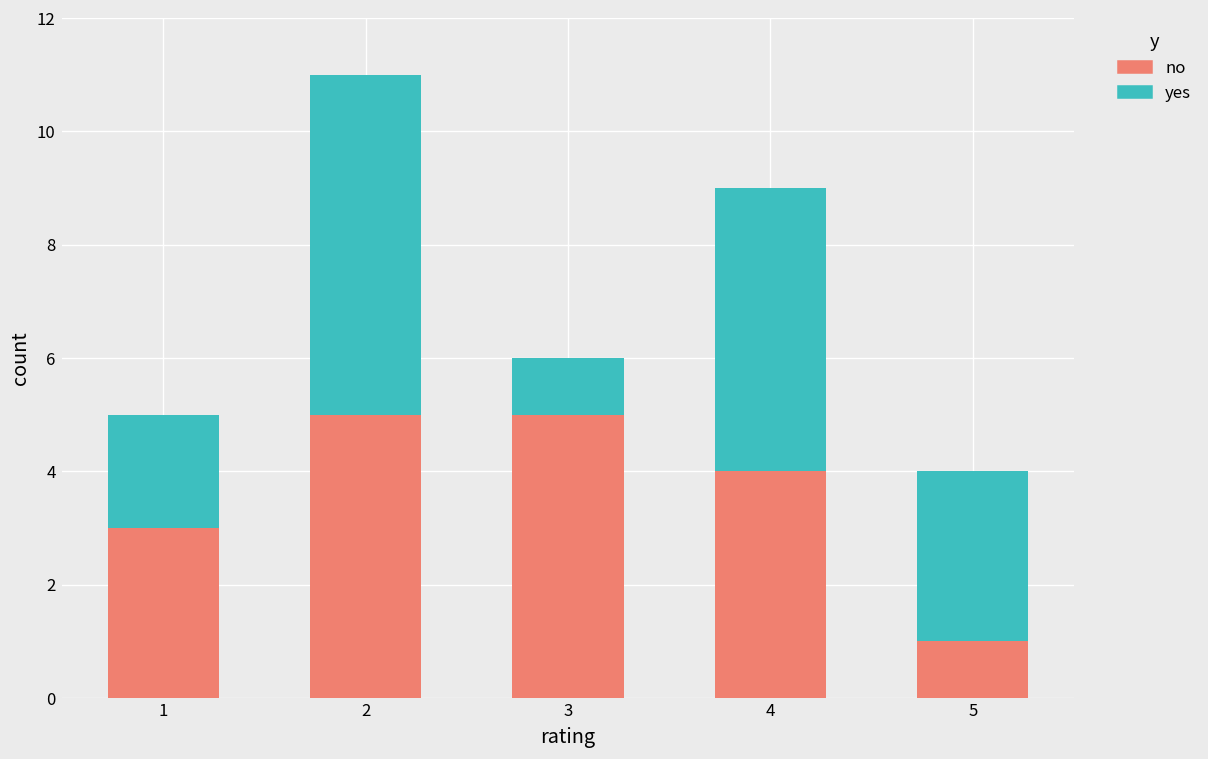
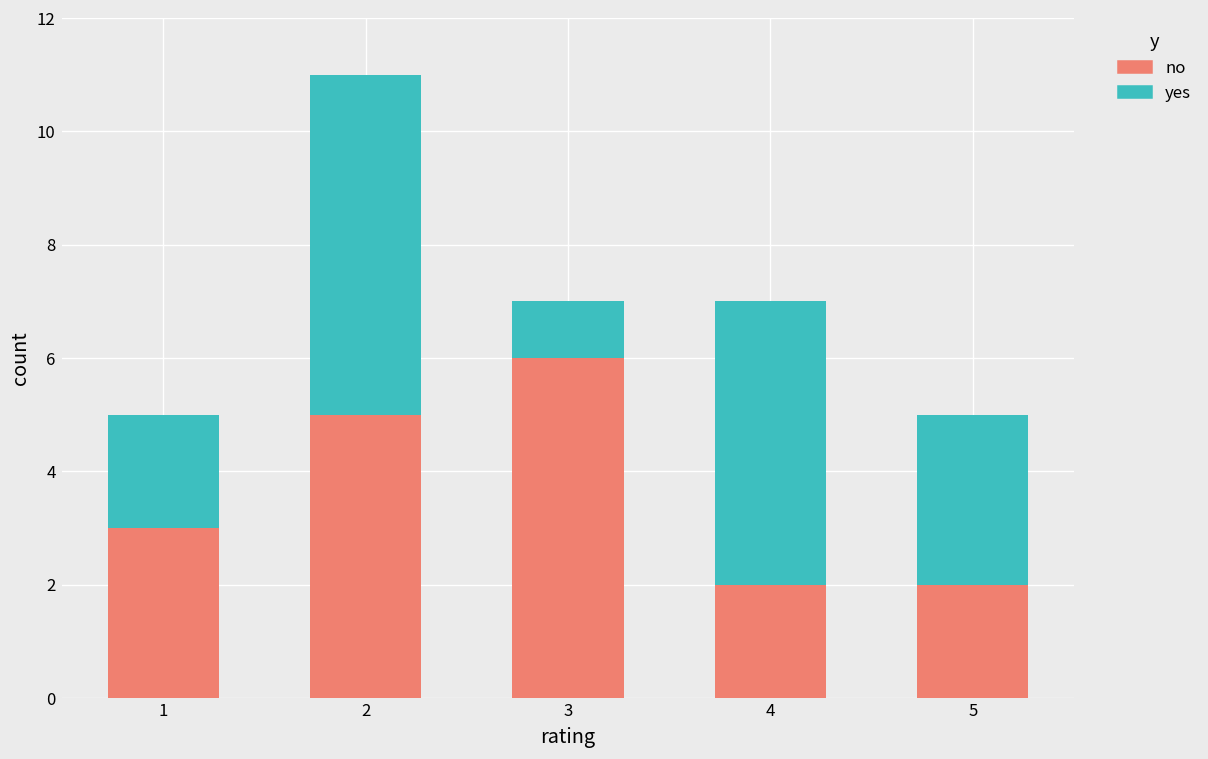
no, 3: 5 -> 6
no, 4: 4 -> 2
no, 5: 1 -> 2
